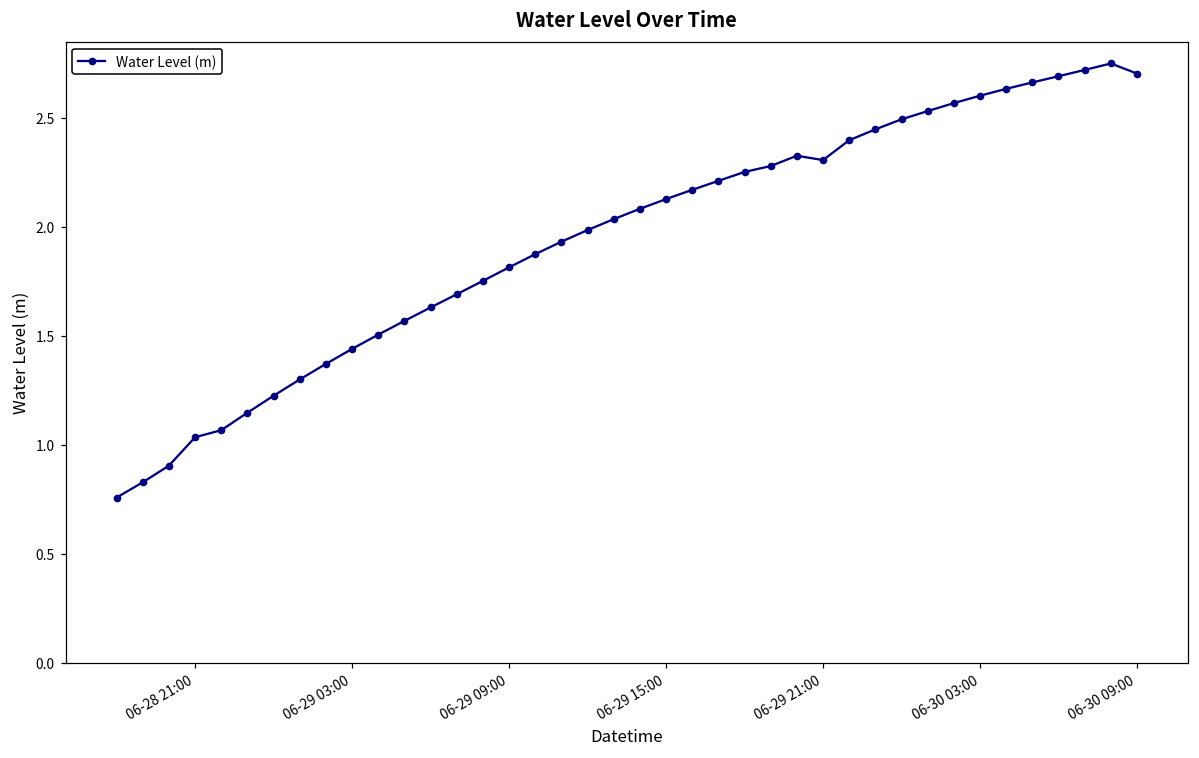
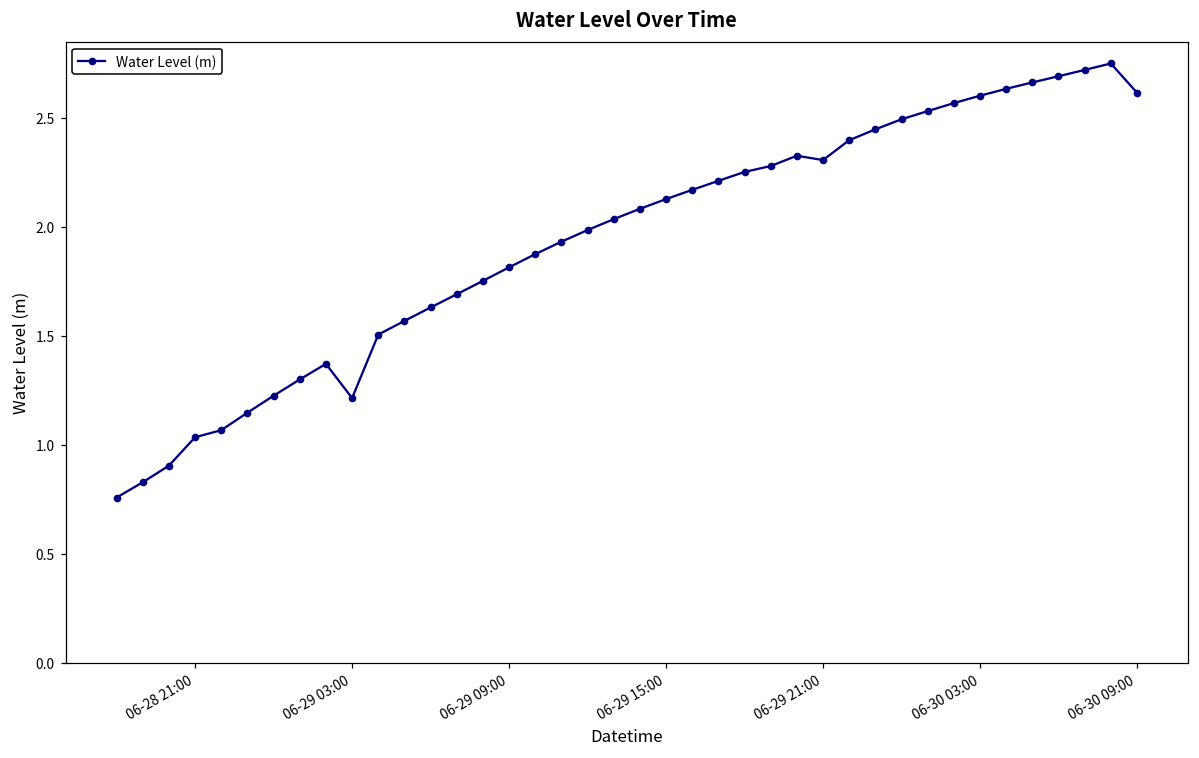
06-29 03:00: 1.44 -> 1.21
06-30 09:00: 2.70 -> 2.62
